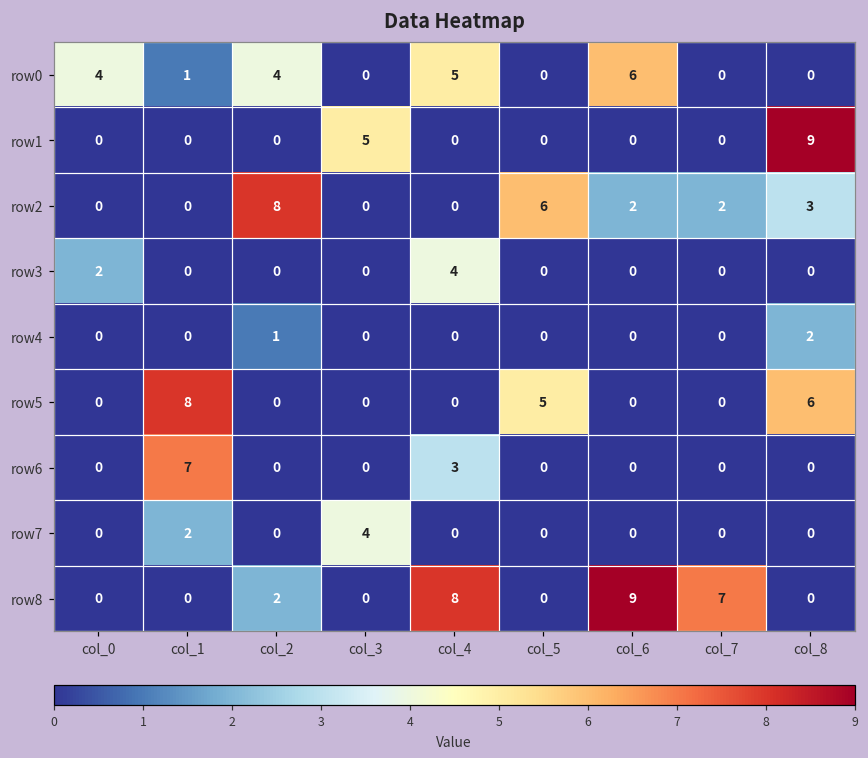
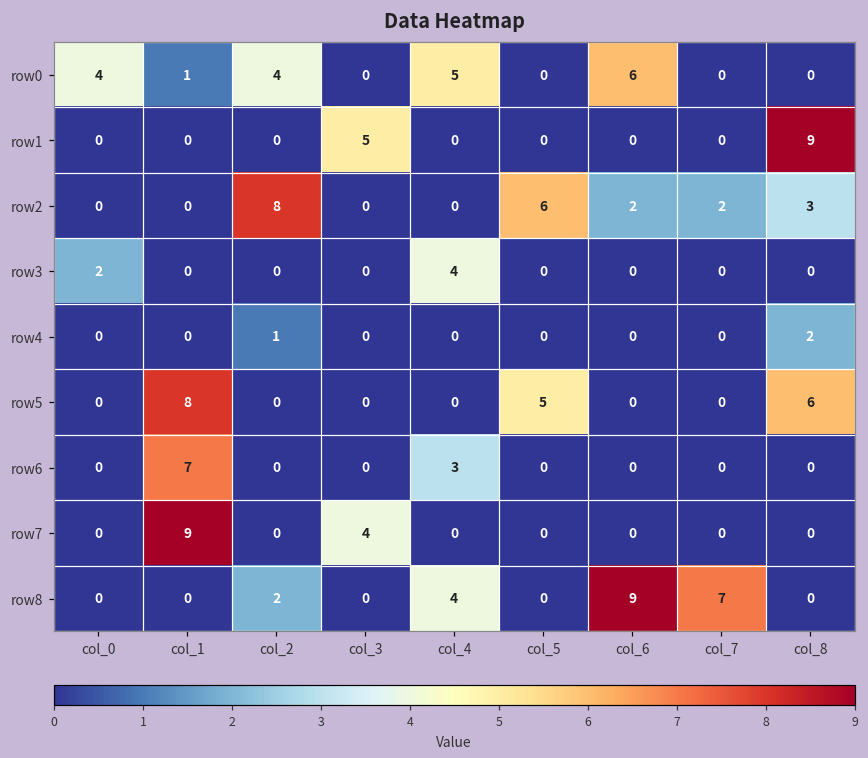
row7, col_1: 2 -> 9
row8, col_4: 8 -> 4
